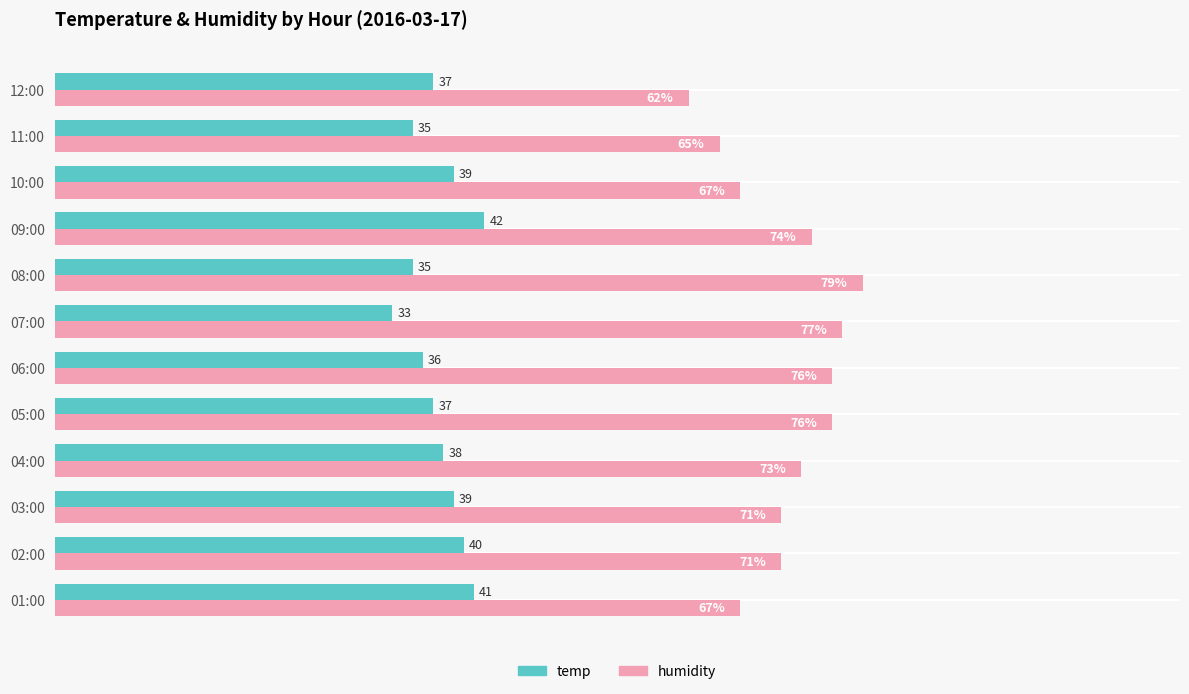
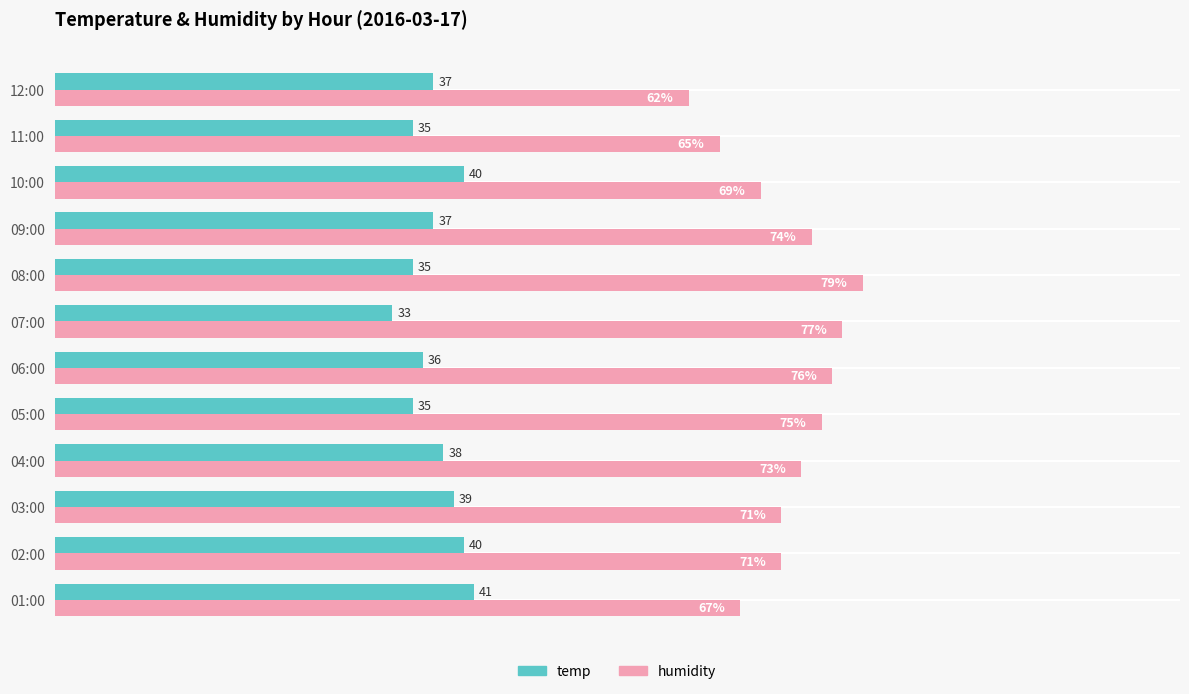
temp, 10:00: 39 -> 40
humidity, 10:00: 67% -> 69%
temp, 09:00: 42 -> 37
temp, 05:00: 37 -> 35
humidity, 05:00: 76% -> 75%
